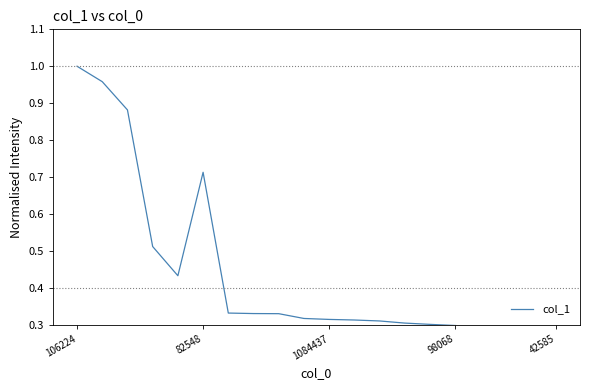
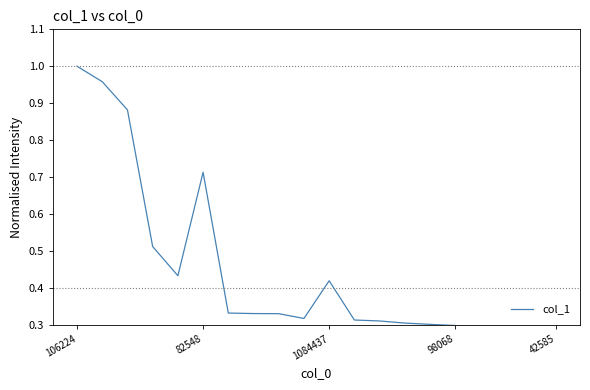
1084437: 0.31 -> 0.42
